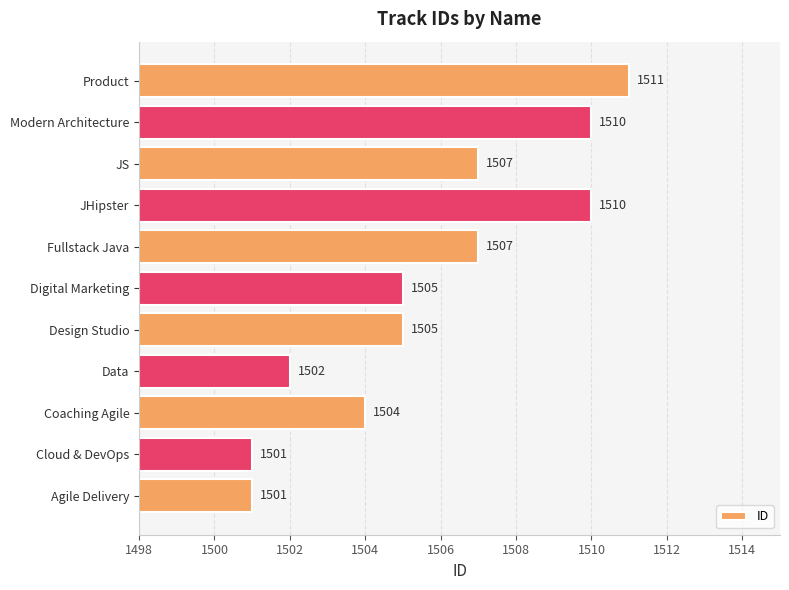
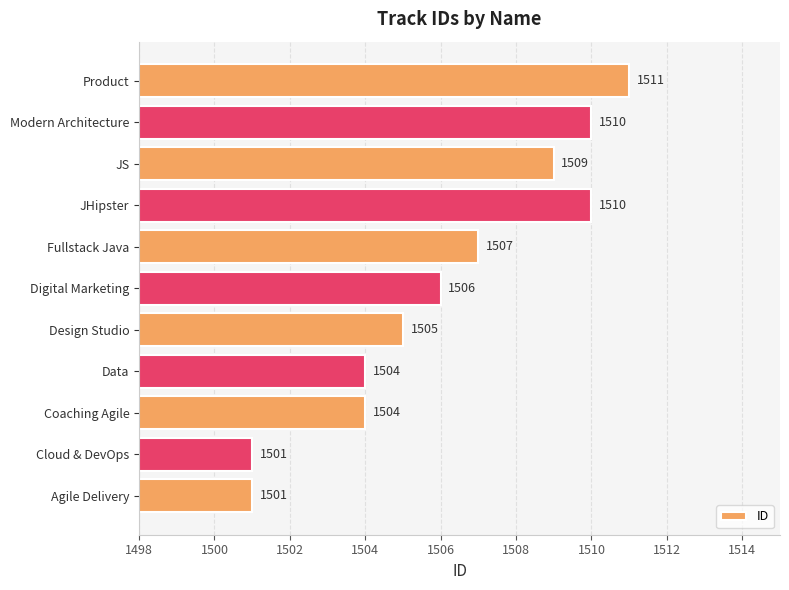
JS: 1507 -> 1509
Digital Marketing: 1505 -> 1506
Data: 1502 -> 1504
